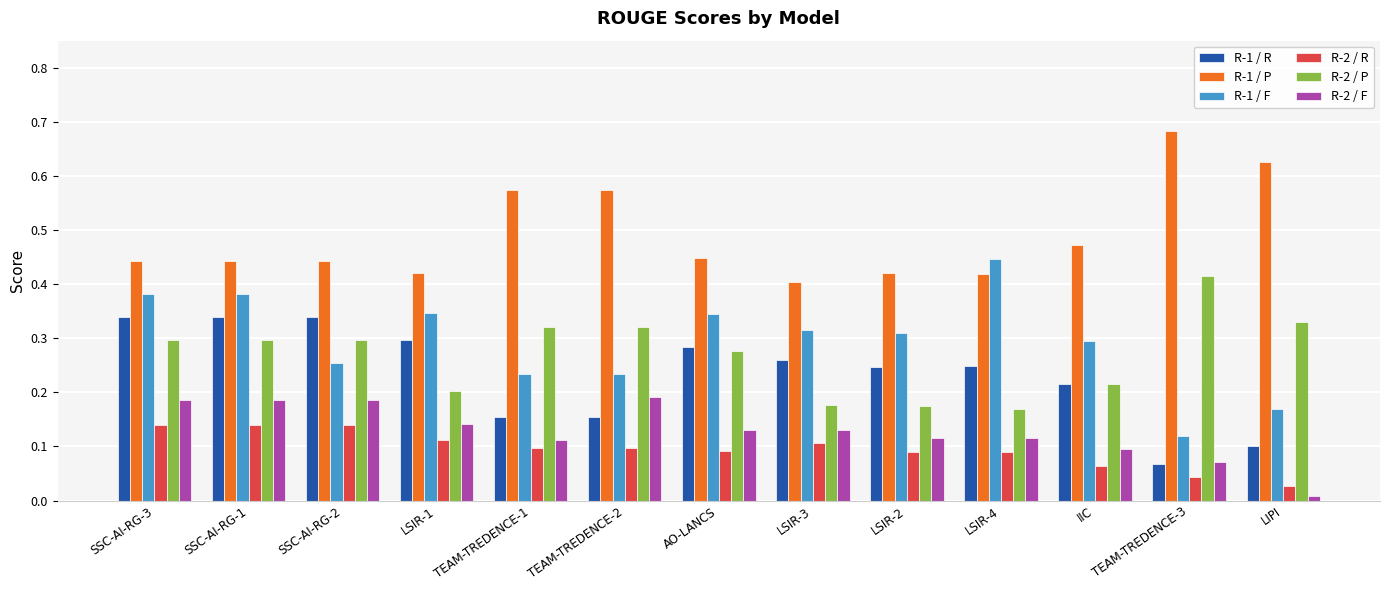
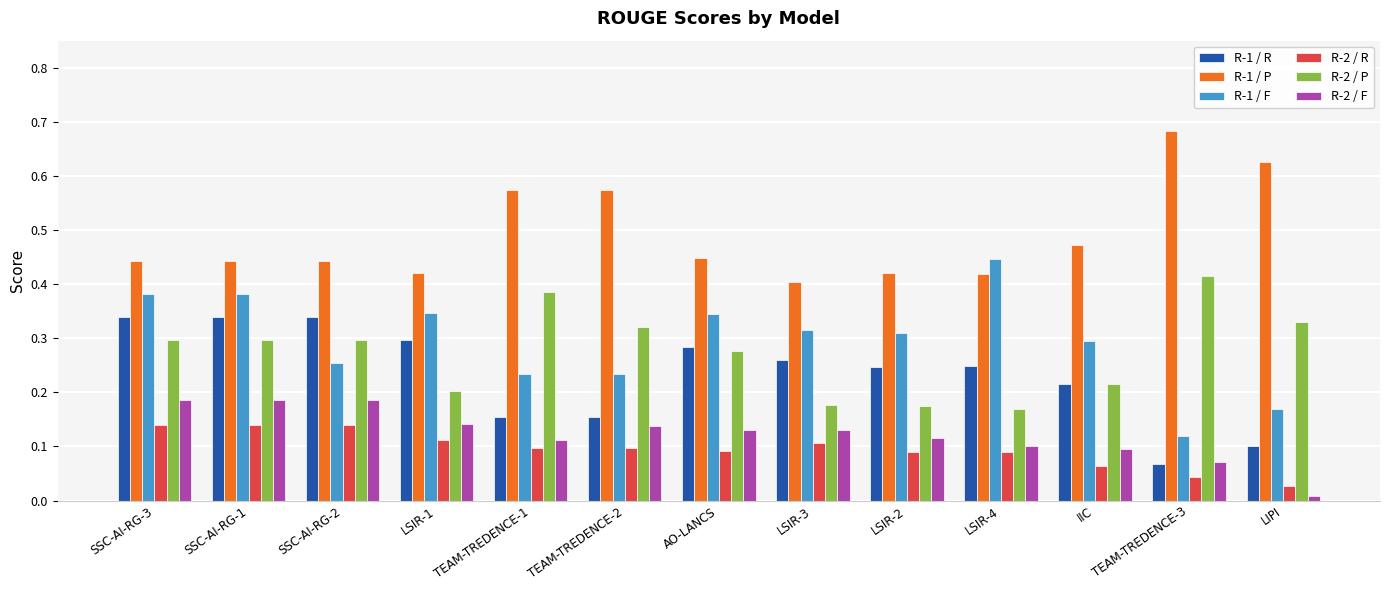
R-2 / P, TEAM-TREDENCE-1: 0.32 -> 0.39
R-2 / F, TEAM-TREDENCE-2: 0.19 -> 0.14
R-2 / F, LSIR-4: 0.12 -> 0.10
